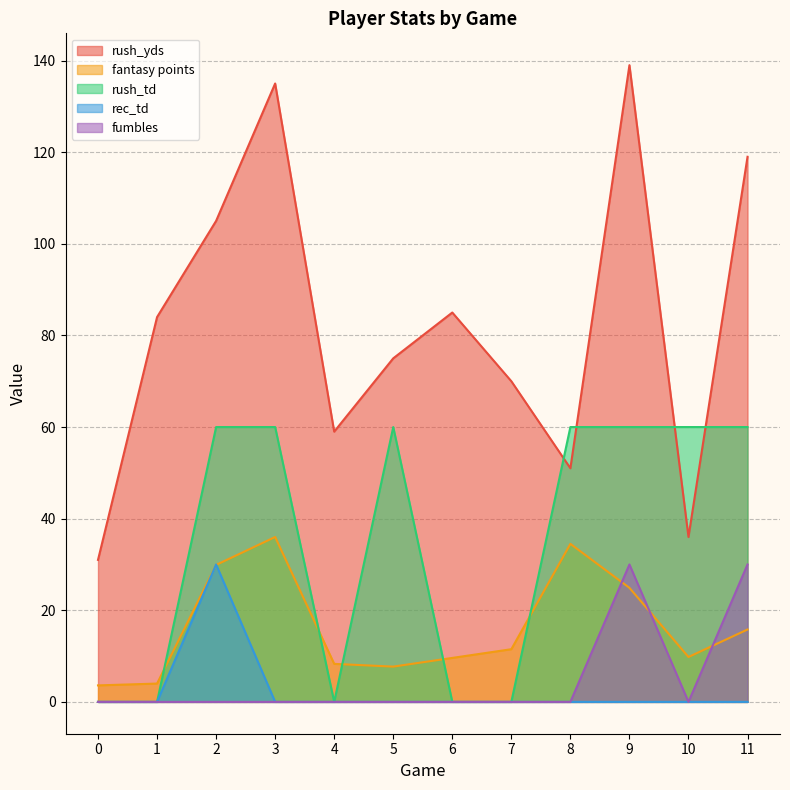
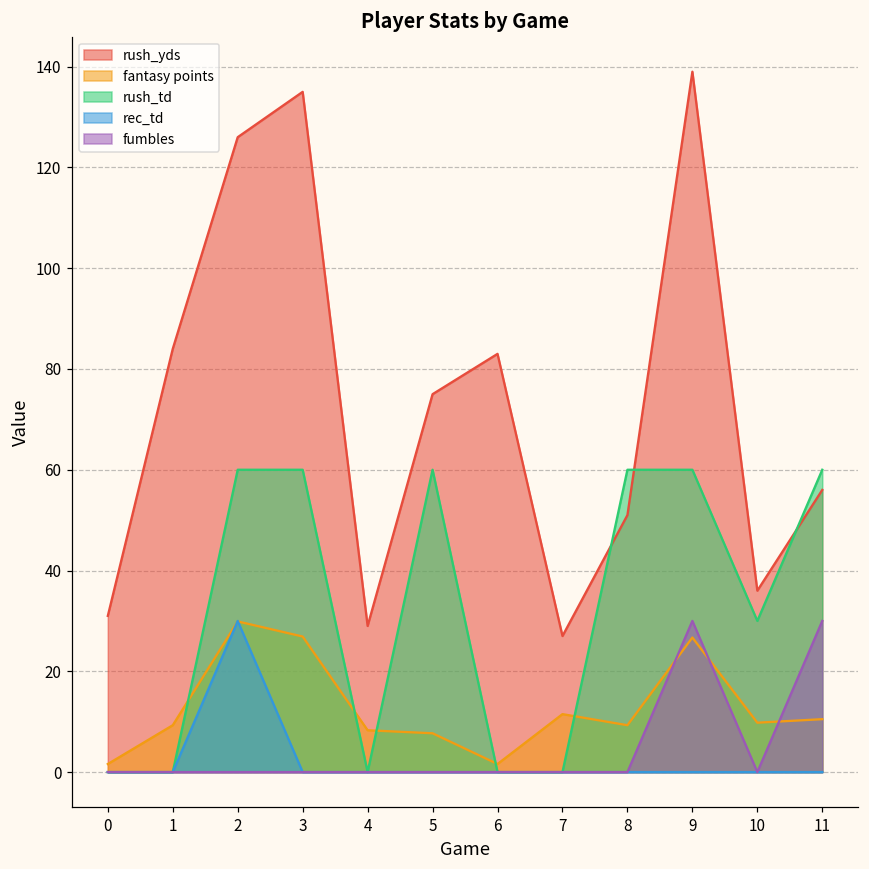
fantasy points, 0: 4 -> 2
fantasy points, 1: 4 -> 9
rush_yds, 2: 105 -> 126
fantasy points, 3: 36 -> 27
rush_yds, 4: 59 -> 29
rush_yds, 6: 85 -> 83
fantasy points, 6: 10 -> 2
rush_yds, 7: 70 -> 27
fantasy points, 8: 35 -> 9
fantasy points, 9: 25 -> 27
rush_td, 10: 60 -> 30
rush_yds, 11: 119 -> 56
fantasy points, 11: 16 -> 11
